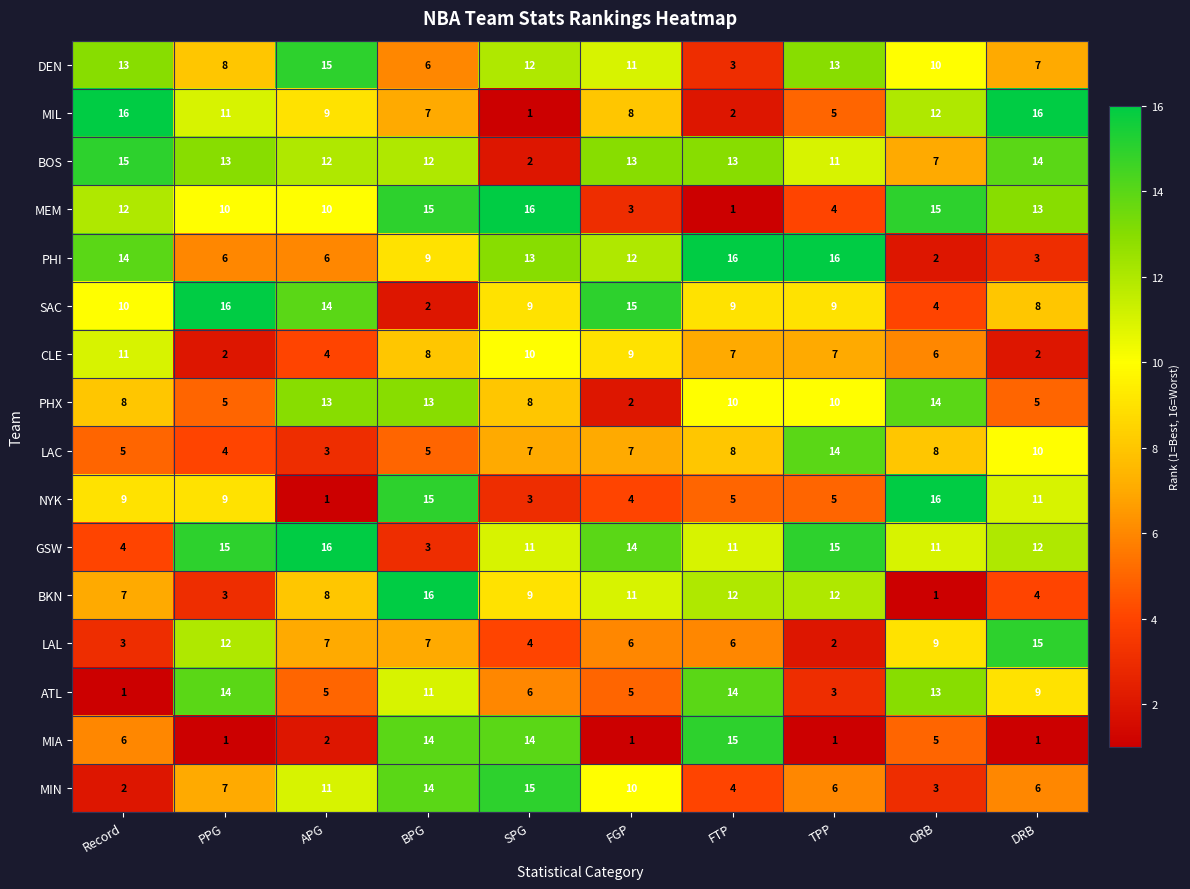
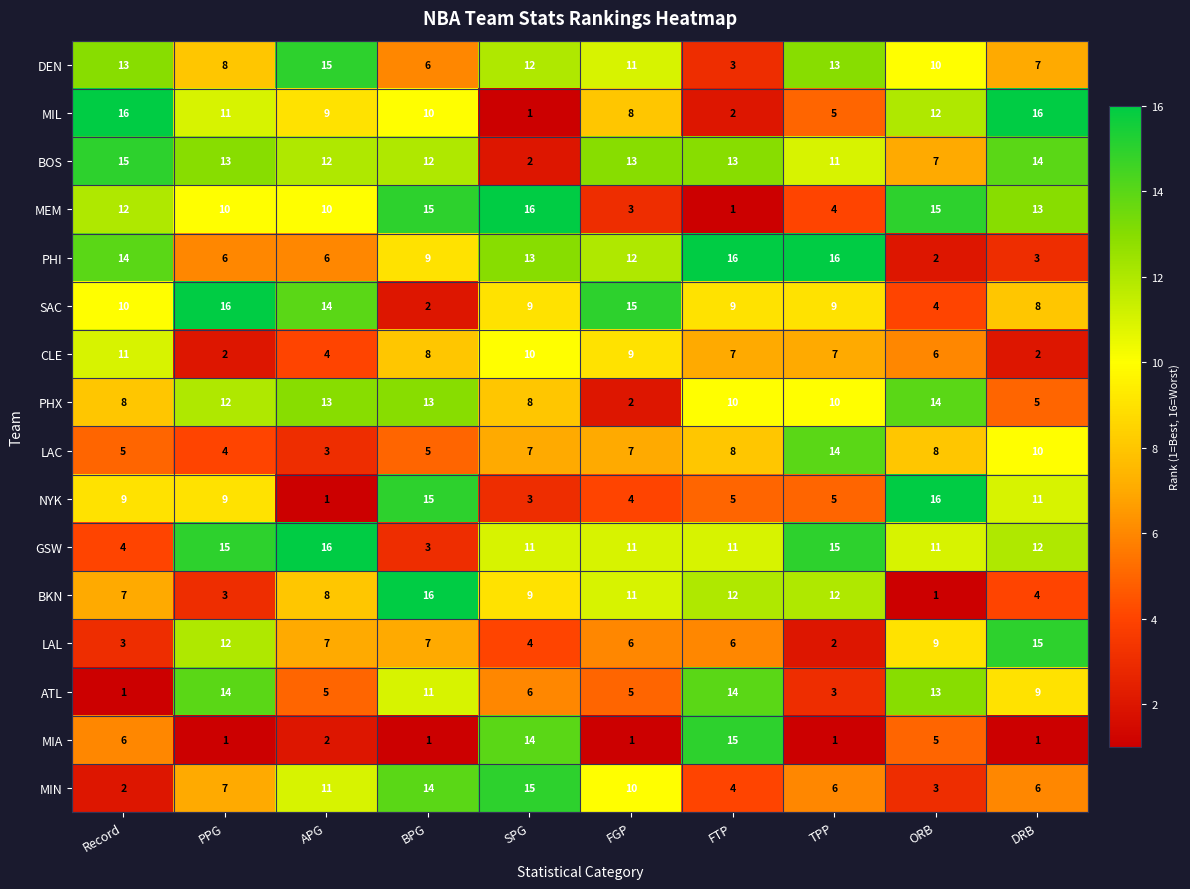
MIL, BPG: 7 -> 10
PHX, PPG: 5 -> 12
GSW, FGP: 14 -> 11
MIA, BPG: 14 -> 1
